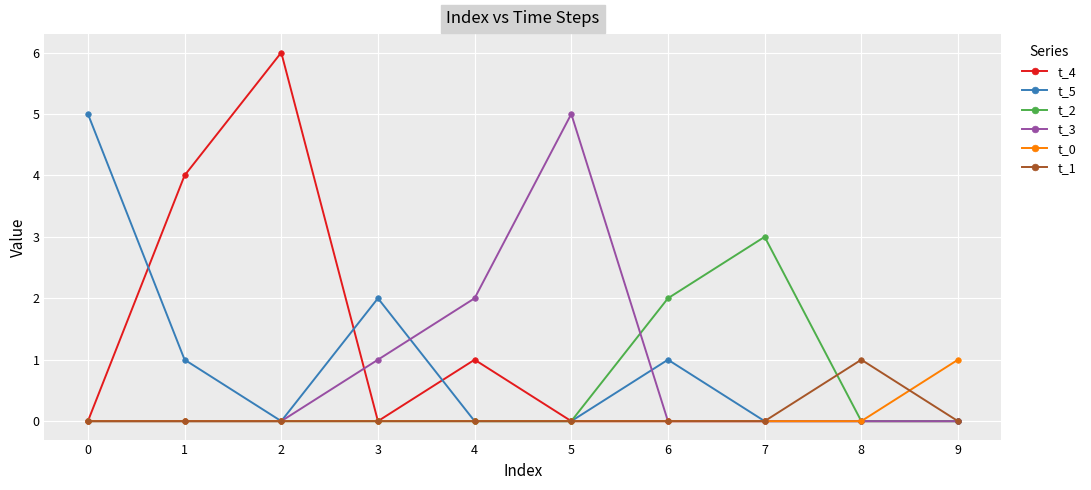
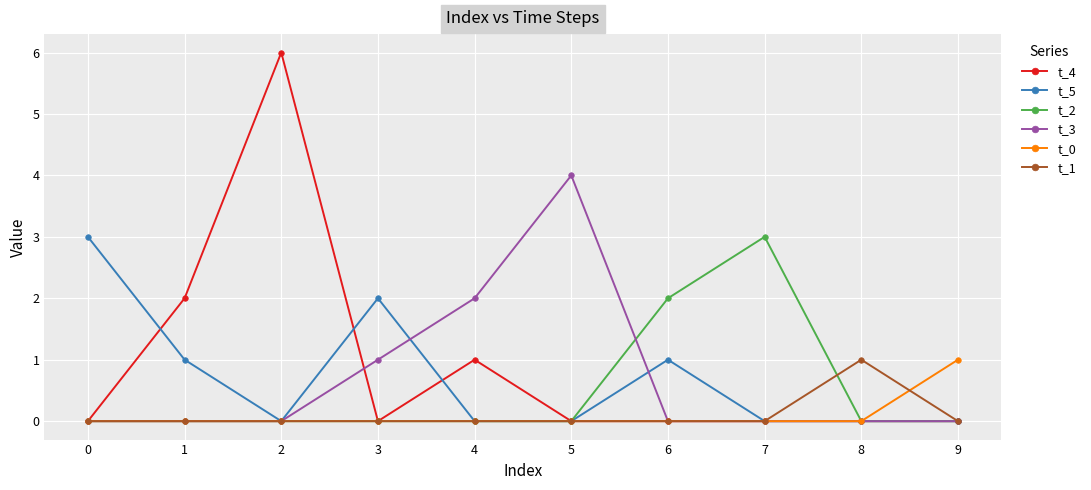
t_5, 0: 5 -> 3
t_4, 1: 4 -> 2
t_3, 5: 5 -> 4
